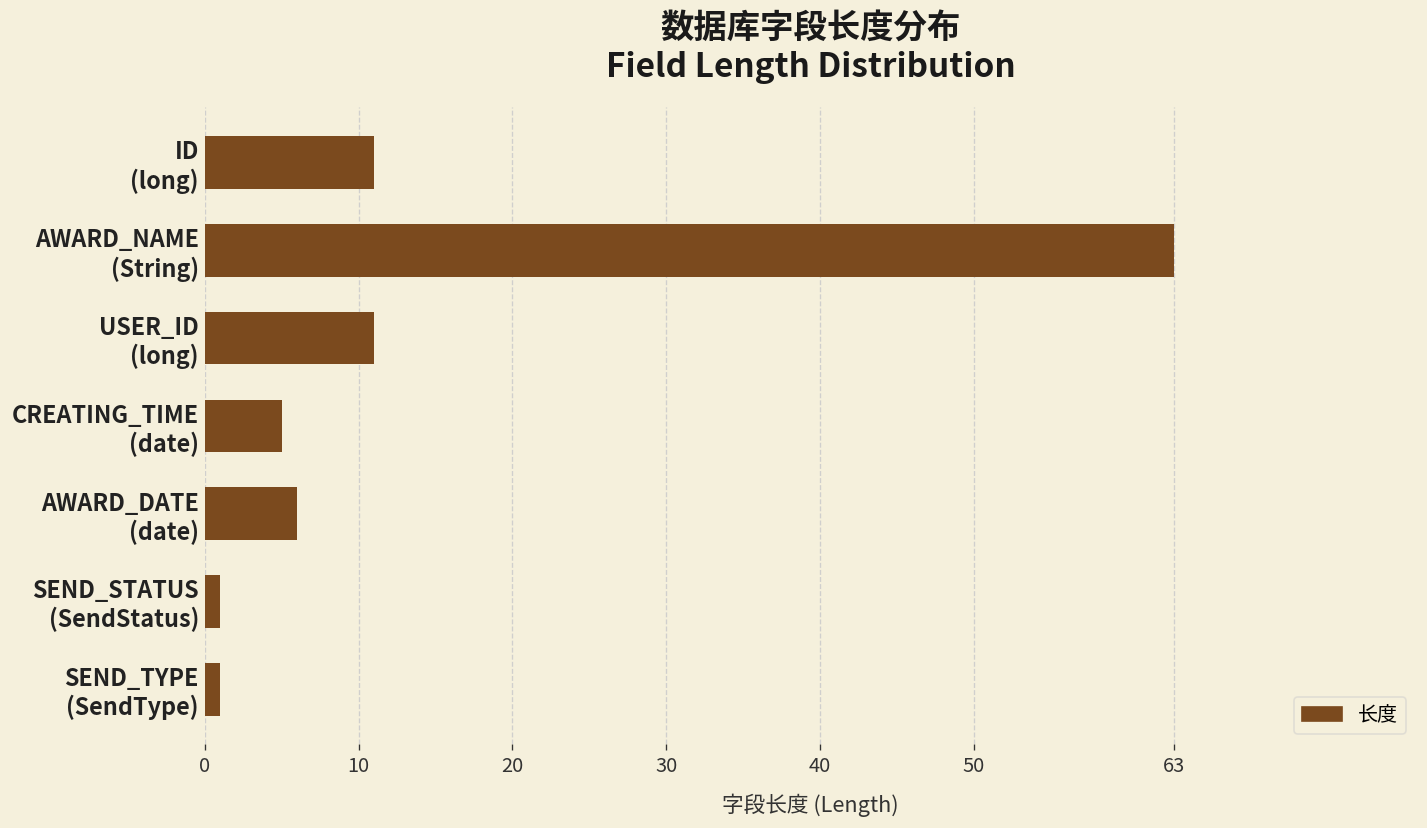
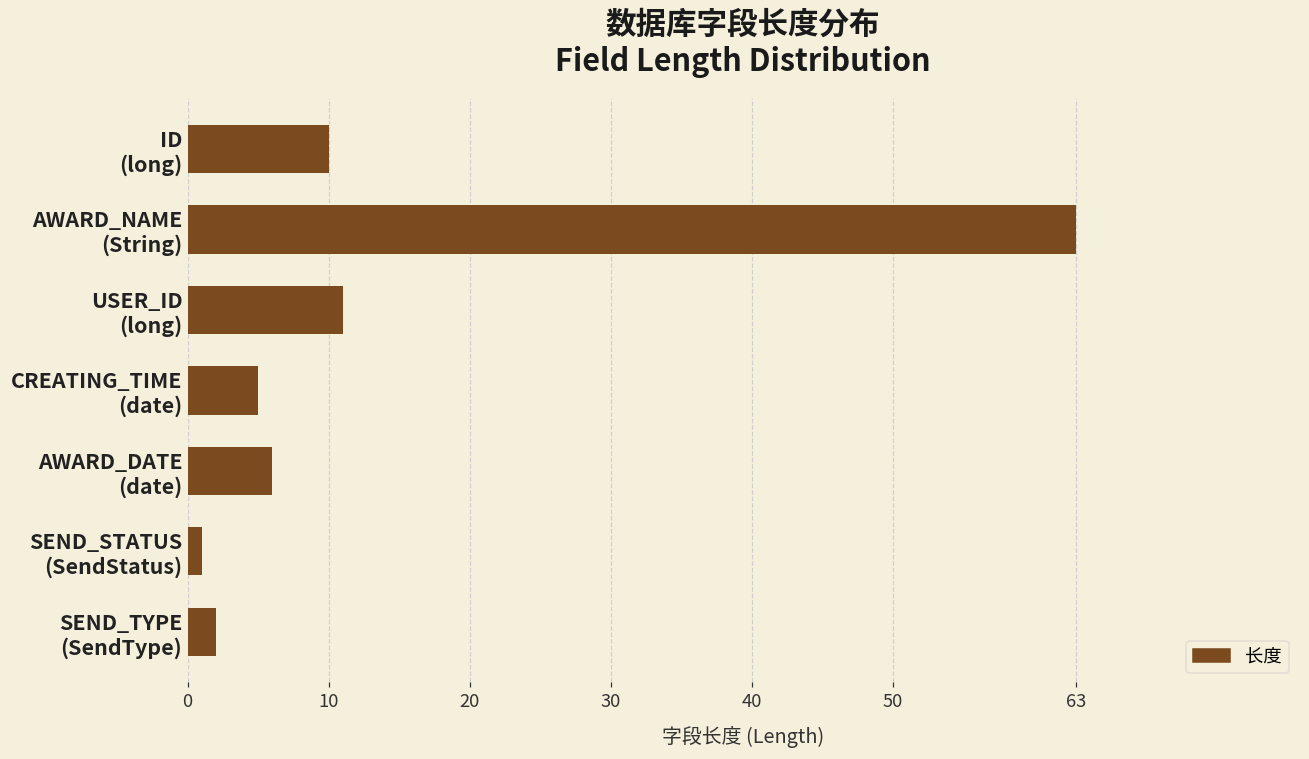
ID (long): 11 -> 10
SEND_TYPE (SendType): 1 -> 2
